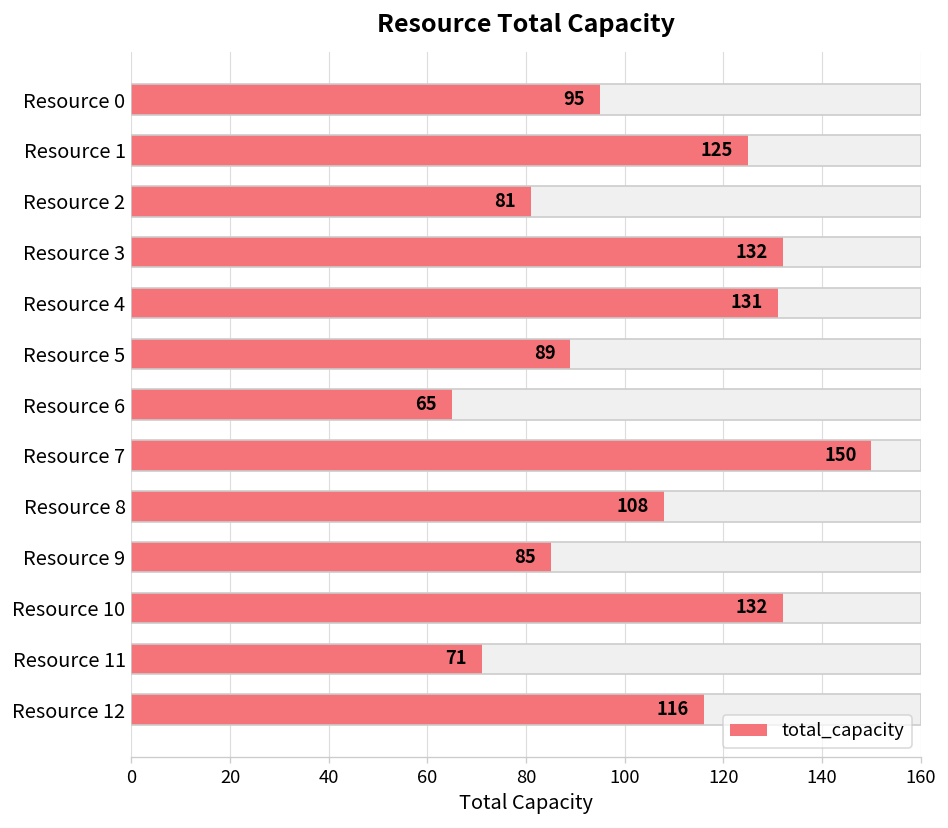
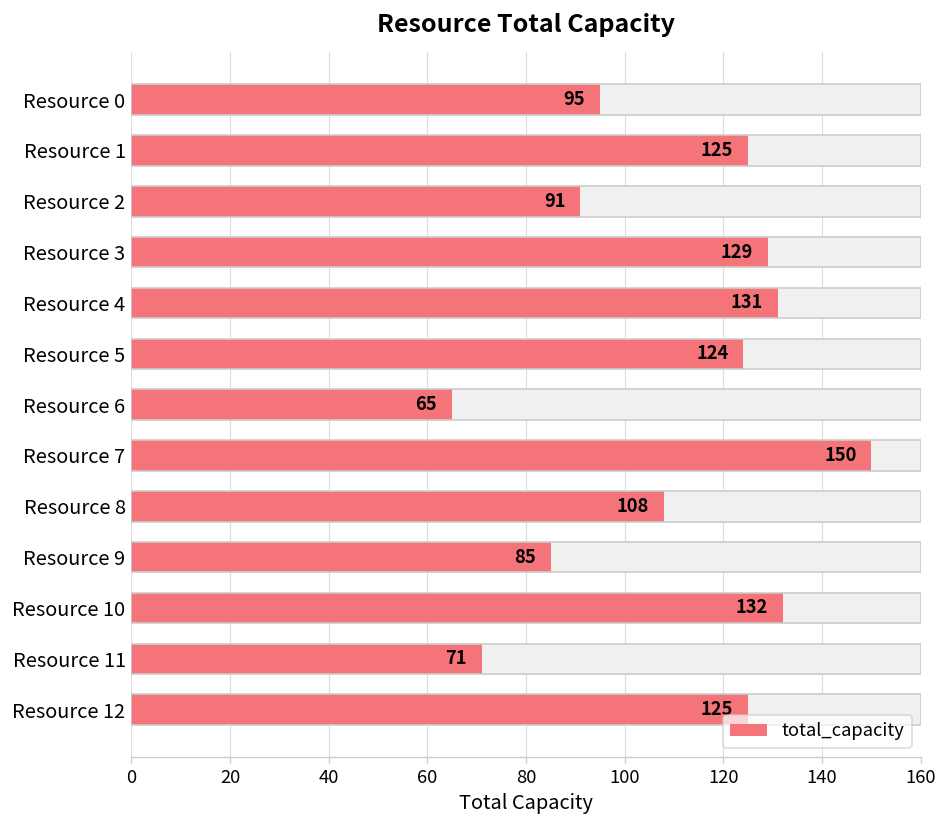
total_capacity, Resource 2: 81 -> 91
total_capacity, Resource 3: 132 -> 129
total_capacity, Resource 5: 89 -> 124
total_capacity, Resource 12: 116 -> 125
